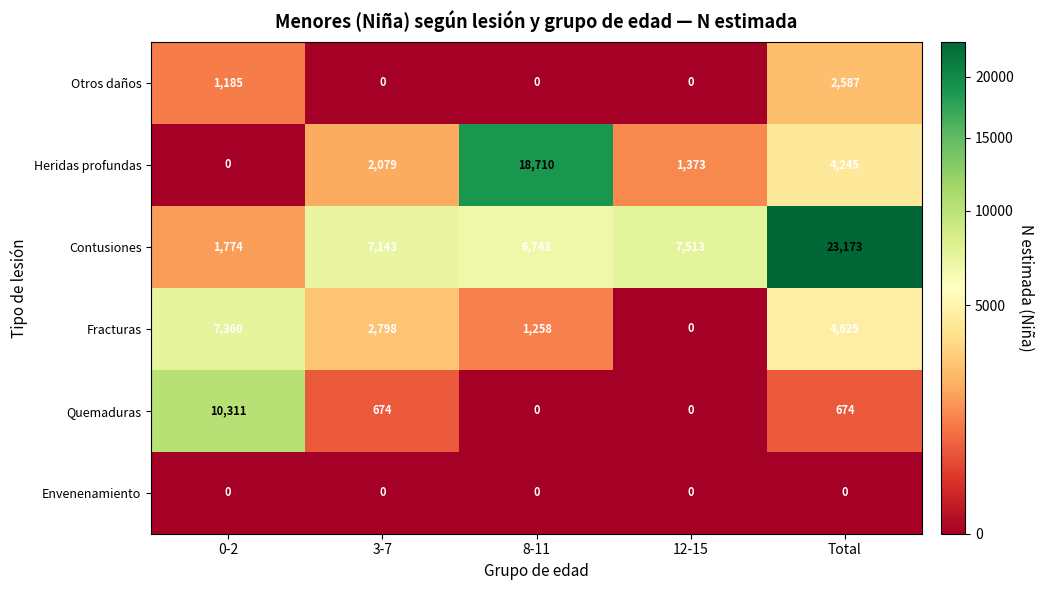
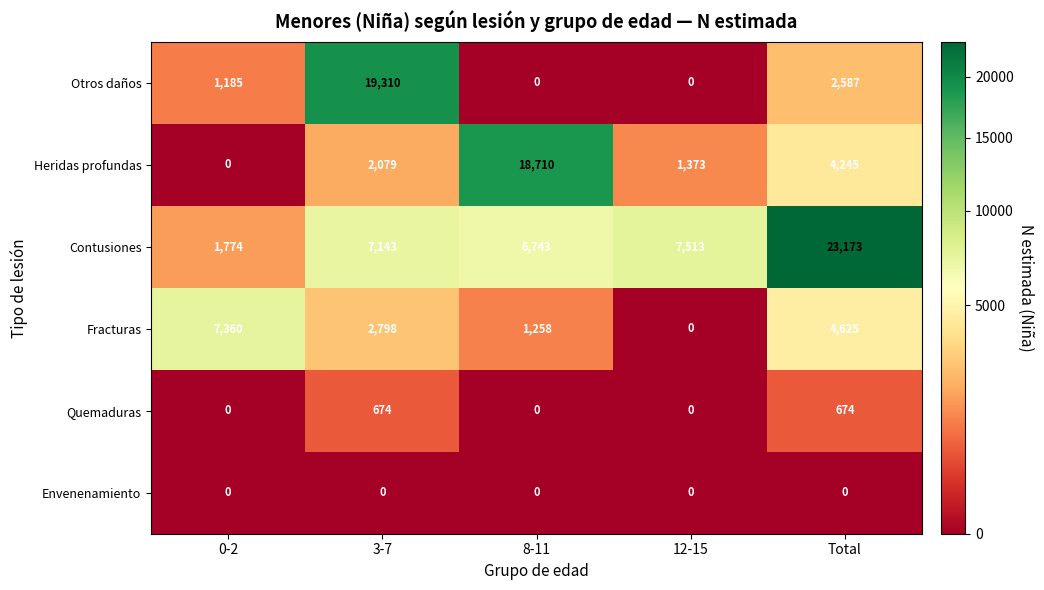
Otros daños, 3-7: 0 -> 19,310
Quemaduras, 0-2: 10,311 -> 0
